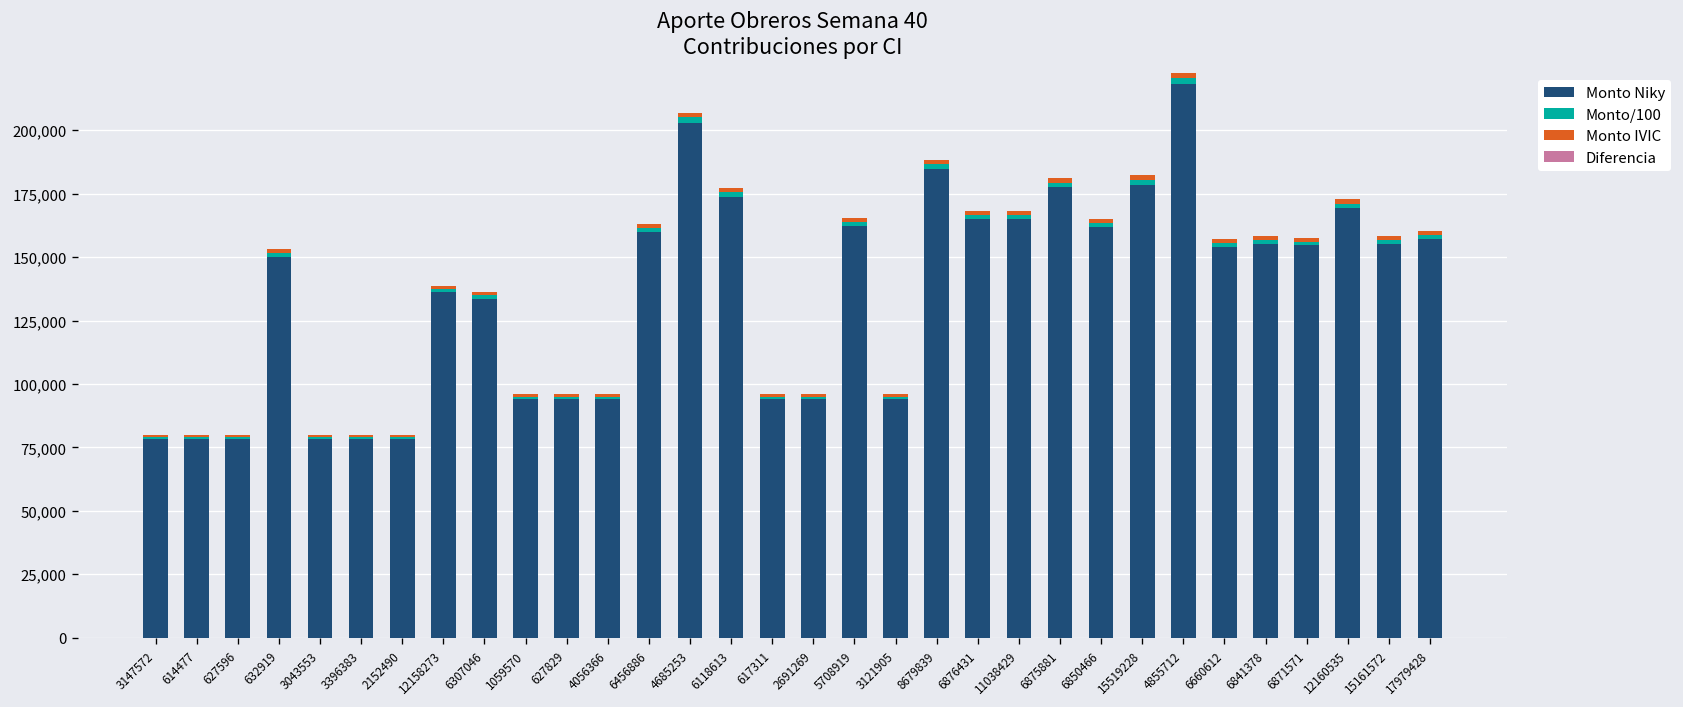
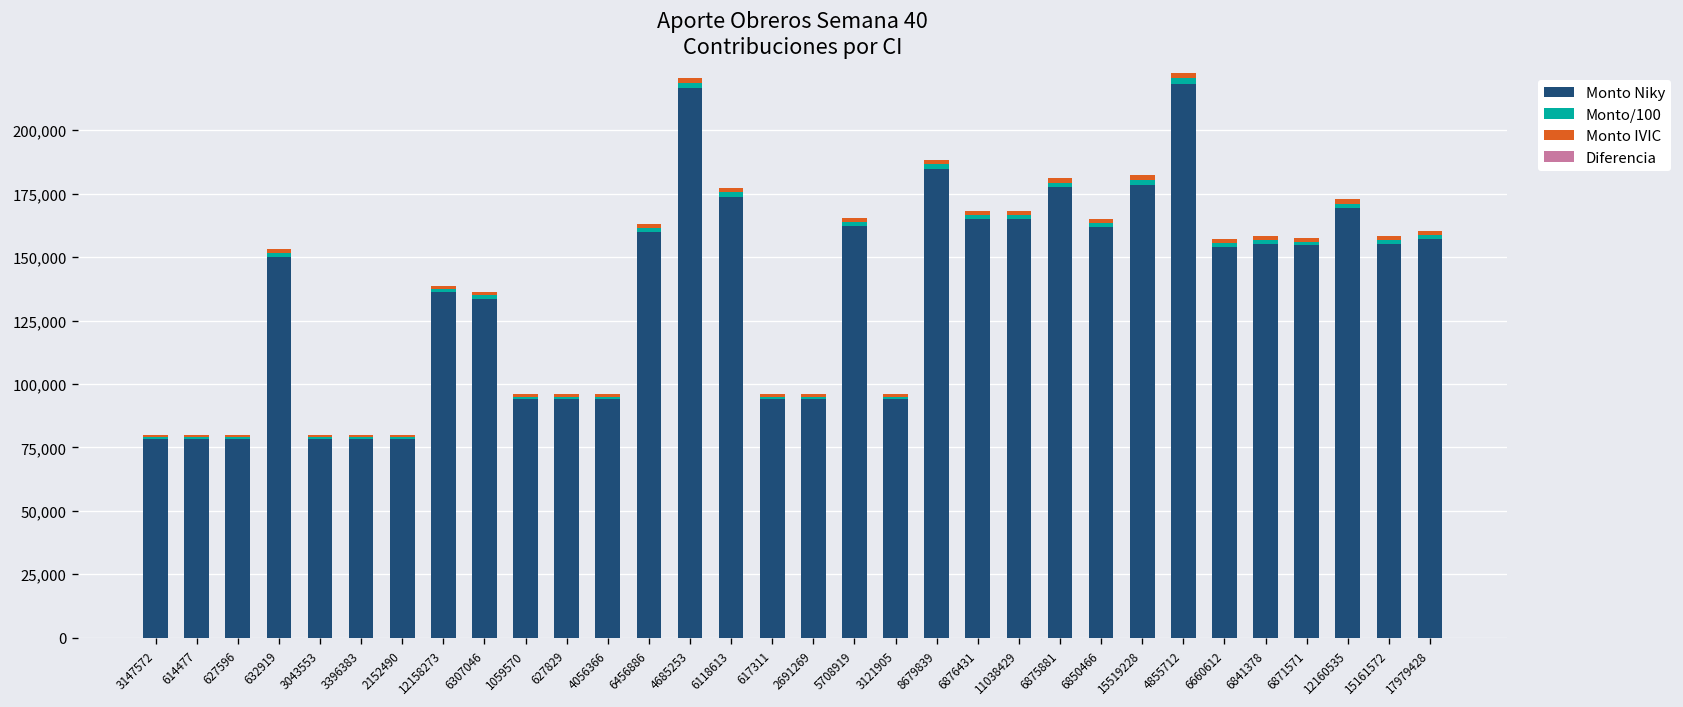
Monto Niky, 4685253: 203,000 -> 216,000
